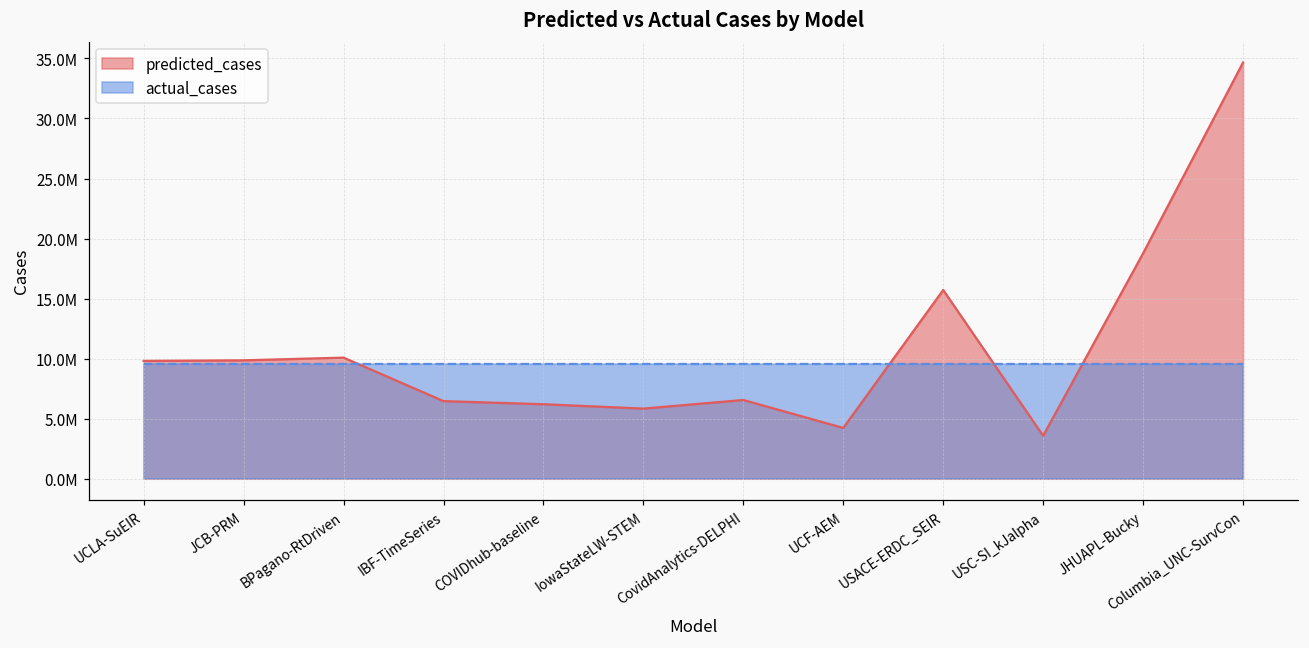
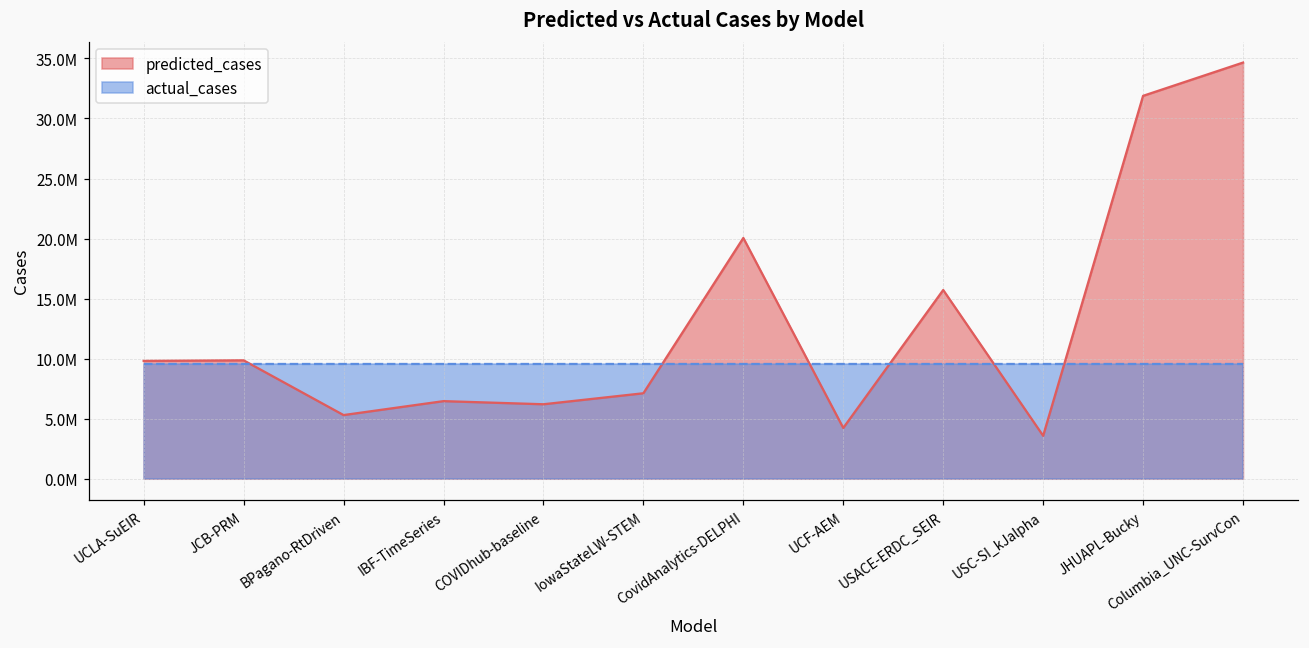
predicted_cases, BPagano-RtDriven: 10100000 -> 5300000
predicted_cases, IowaStateLW-STEM: 5800000 -> 7100000
predicted_cases, CovidAnalytics-DELPHI: 6600000 -> 20100000
predicted_cases, JHUAPL-Bucky: 18800000 -> 31900000
